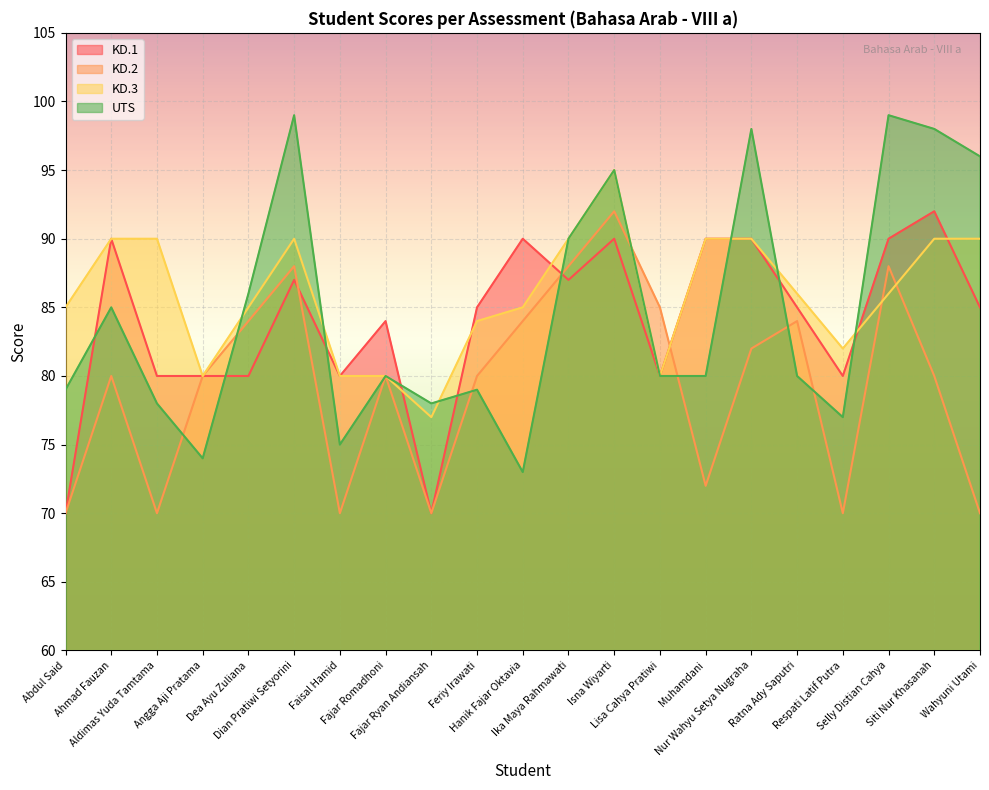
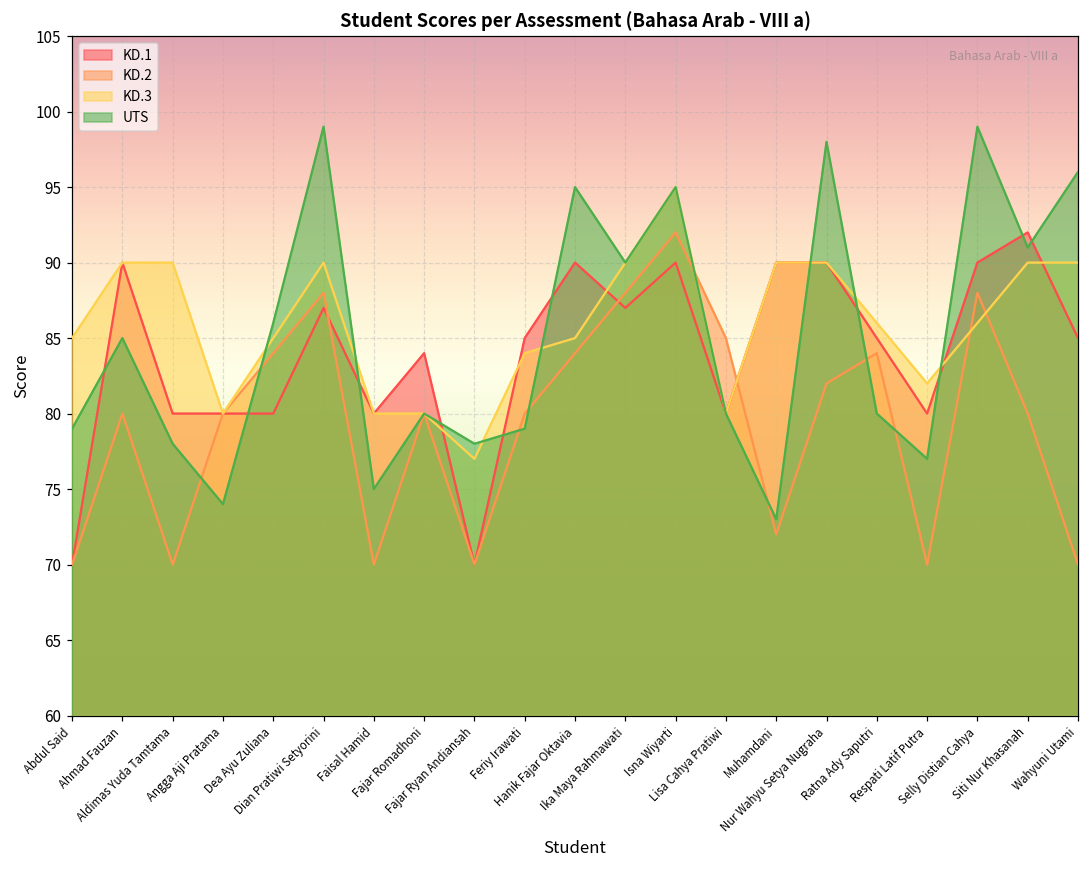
UTS, Hanik Fajar Oktavia: 73 -> 95
UTS, Muhamdani: 80 -> 73
UTS, Siti Nur Khasanah: 98 -> 91
